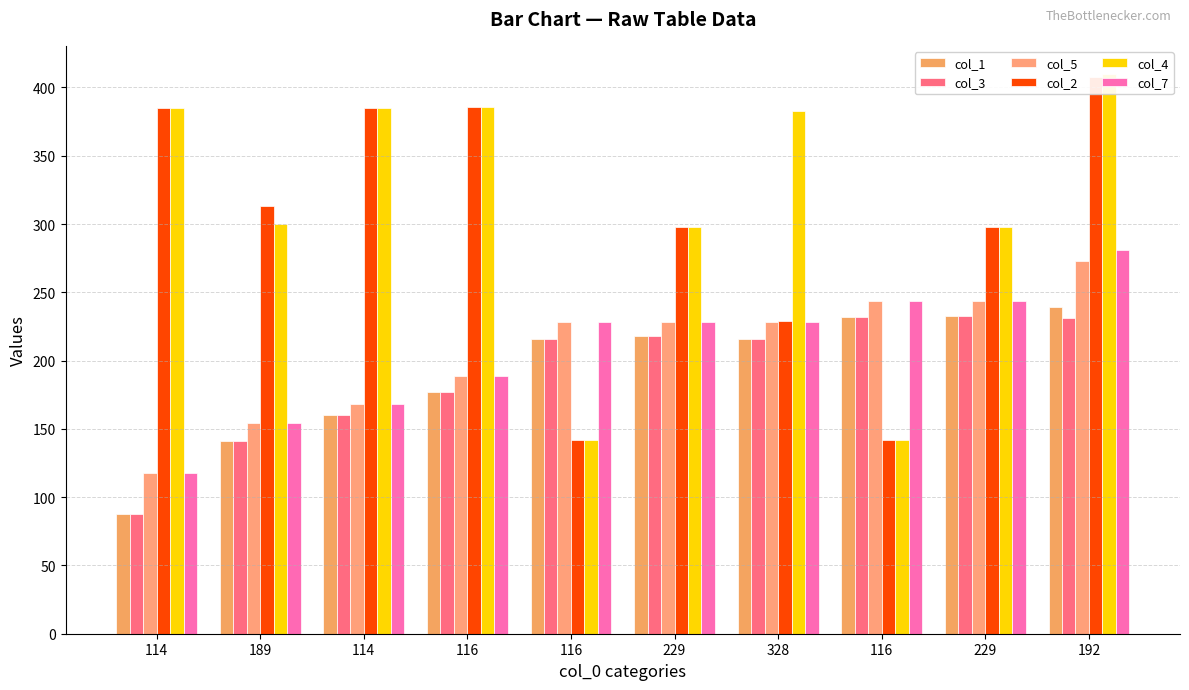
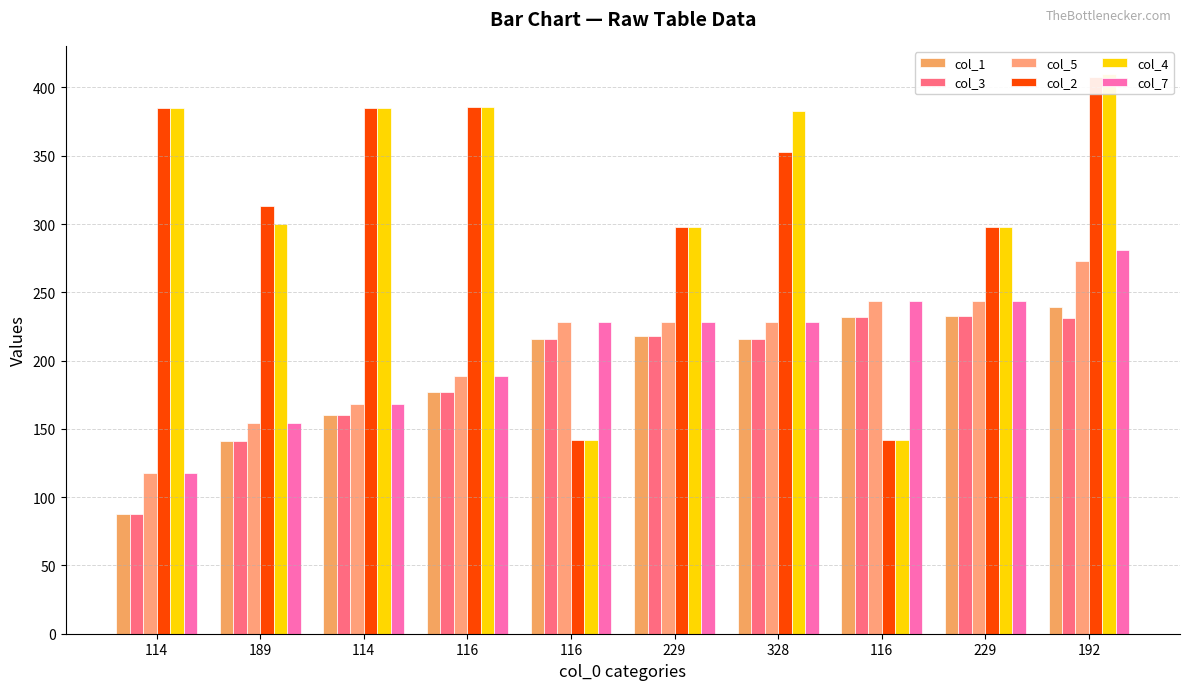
col_2, 328: 229 -> 353
